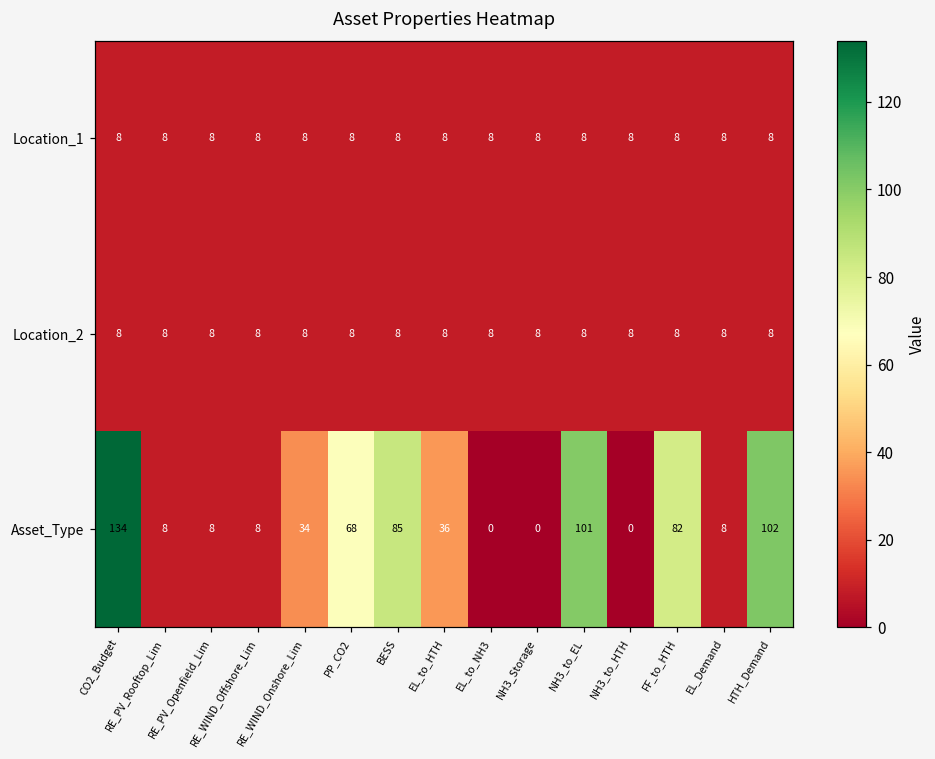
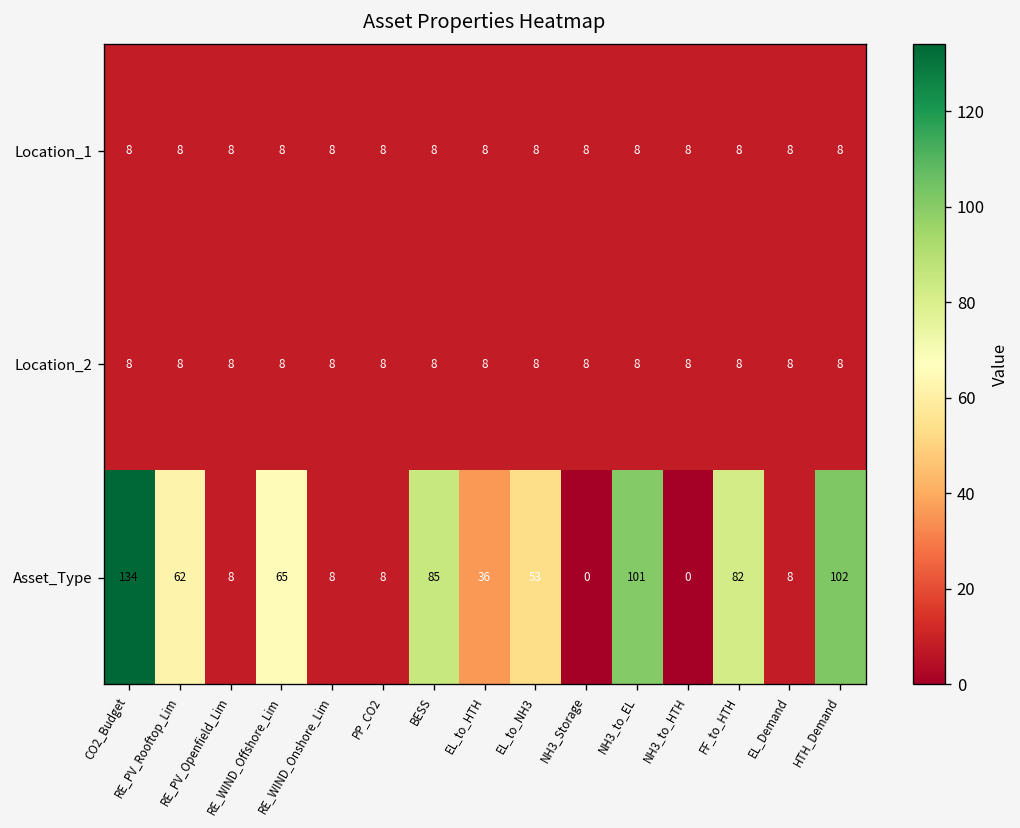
Asset_Type, RE_PV_Rooftop_Lim: 8 -> 62
Asset_Type, RE_WIND_Offshore_Lim: 8 -> 65
Asset_Type, RE_WIND_Onshore_Lim: 34 -> 8
Asset_Type, PP_CO2: 68 -> 8
Asset_Type, EL_to_NH3: 0 -> 53
